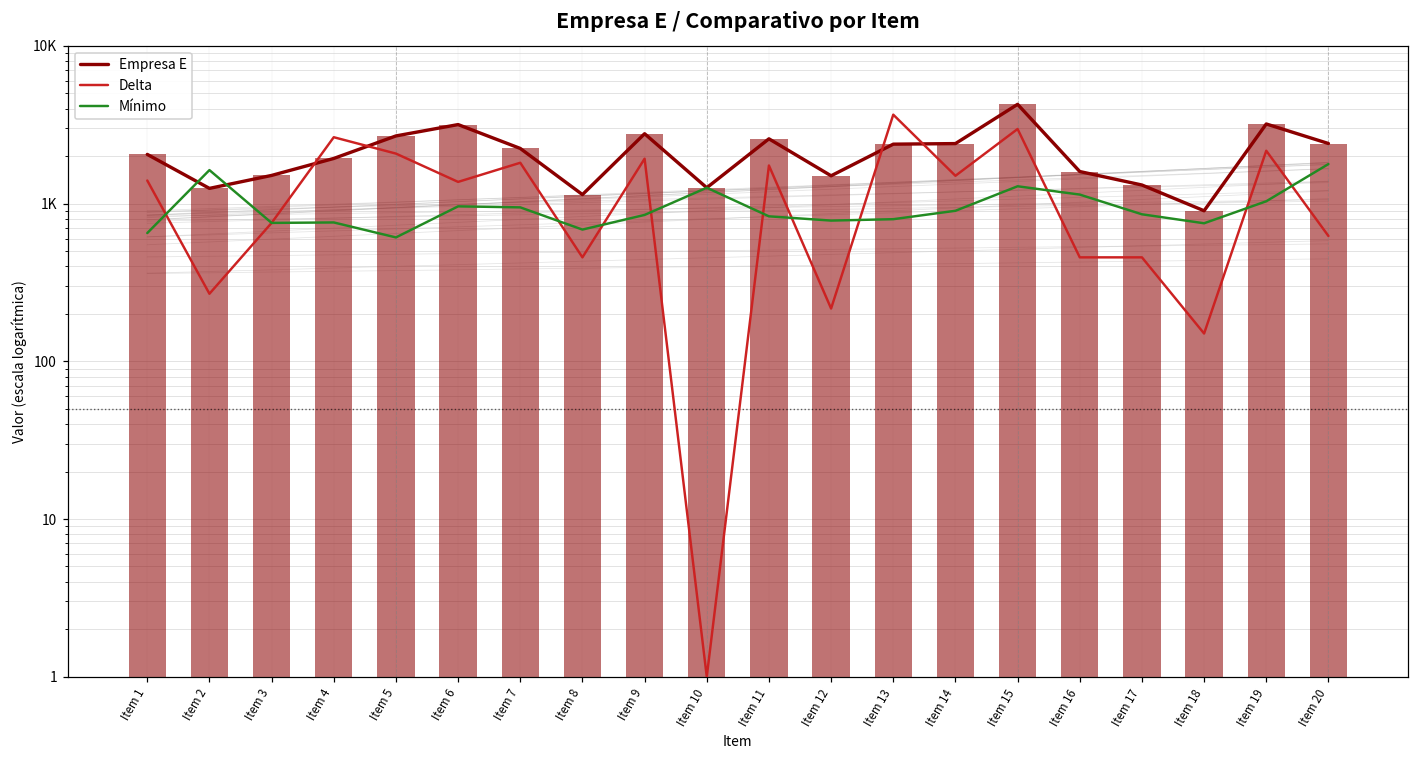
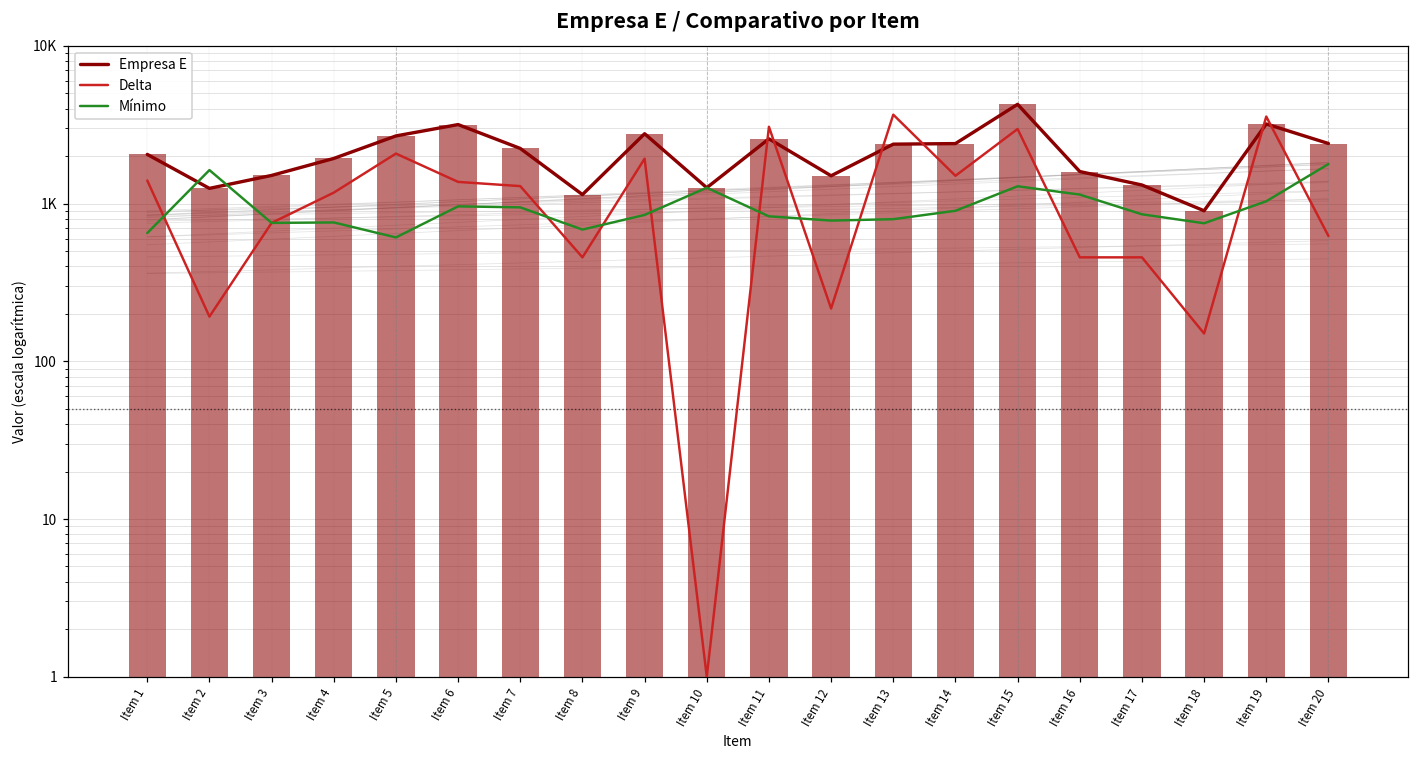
Delta, Item 2: 270 -> 190
Delta, Item 4: 2600 -> 1200
Delta, Item 7: 1800 -> 1300
Delta, Item 11: 1700 -> 3100
Delta, Item 19: 2200 -> 3600
